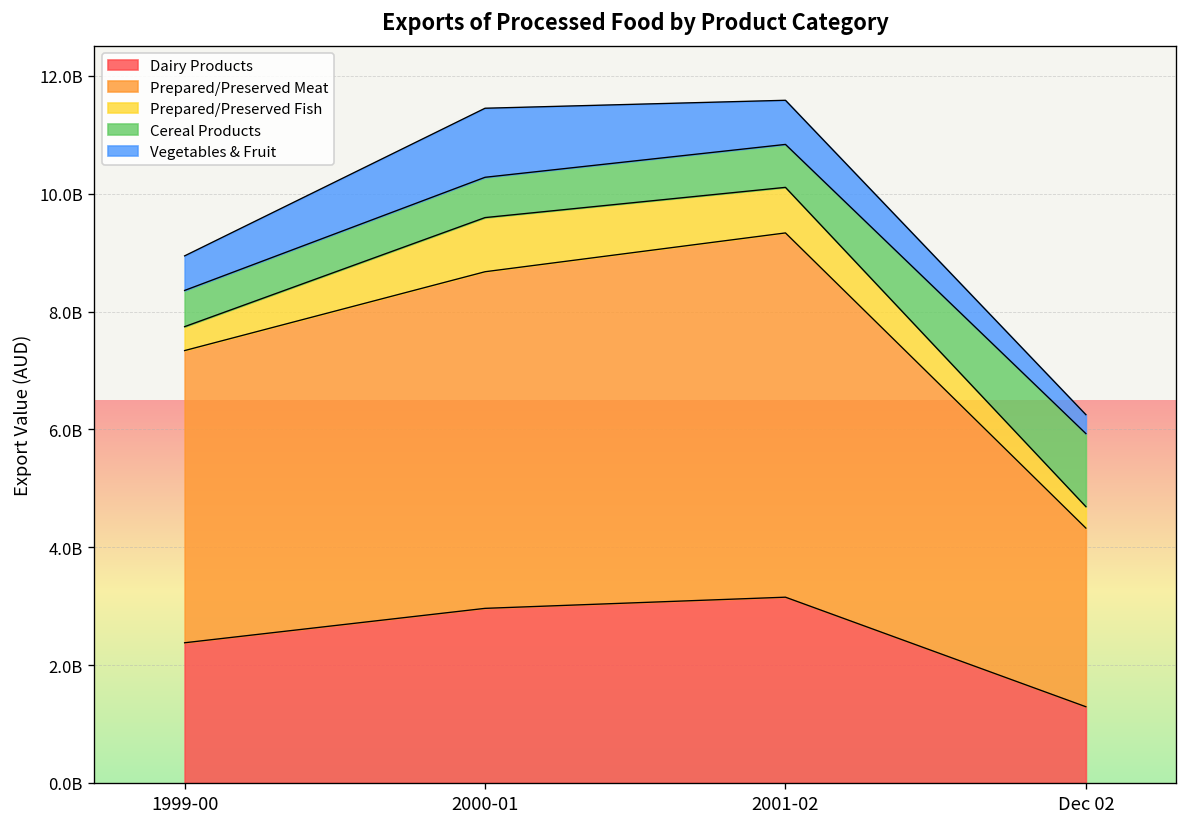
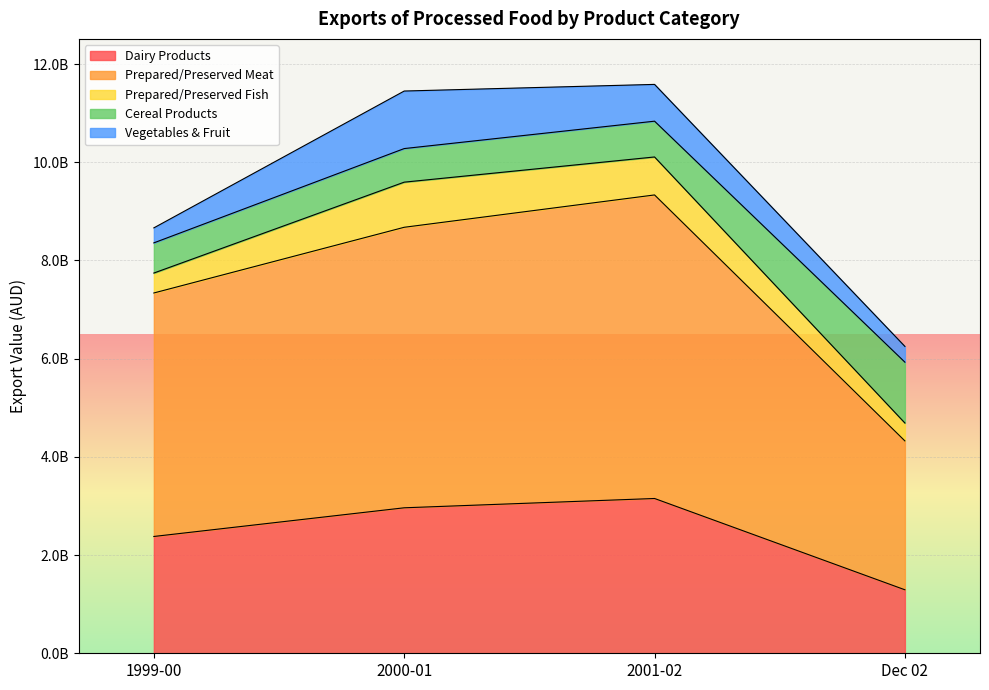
Vegetables & Fruit, 1999-00: 600000000 -> 300000000
